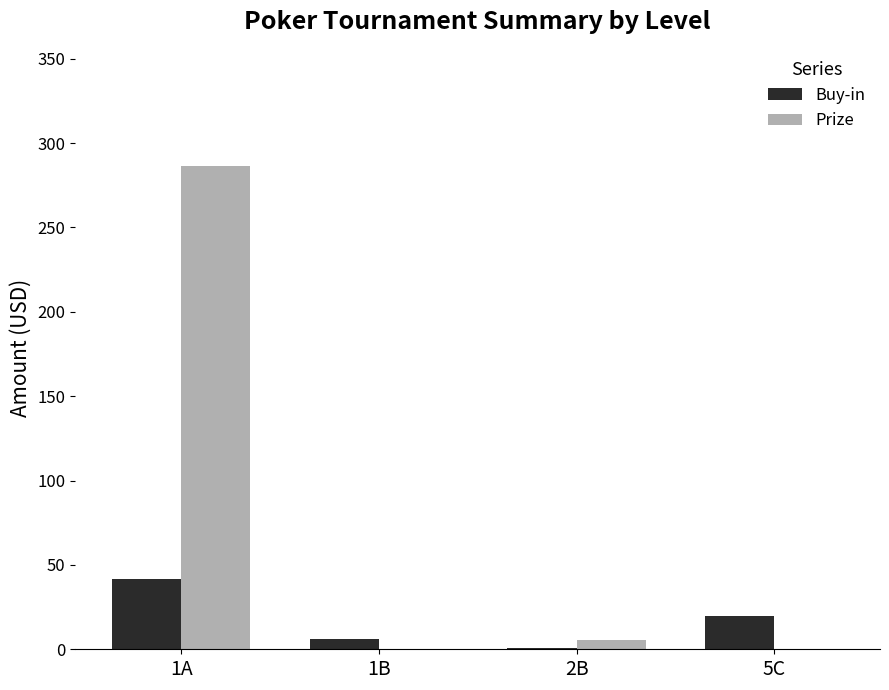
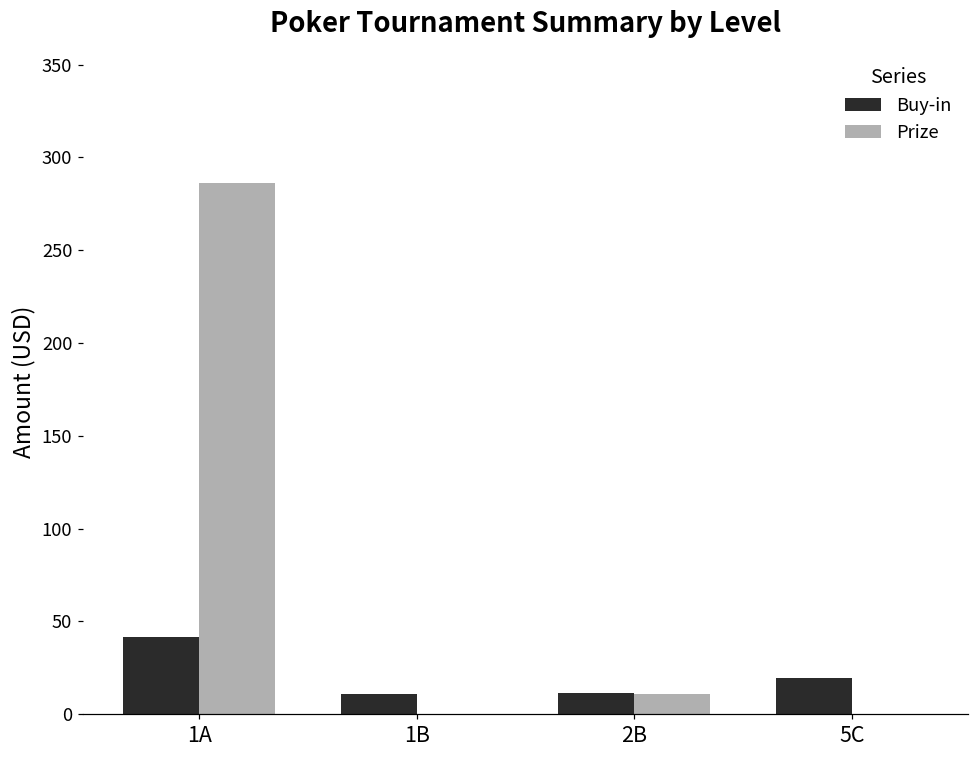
Buy-in, 1B: 6 -> 11
Buy-in, 2B: 1 -> 11
Prize, 2B: 5 -> 11
